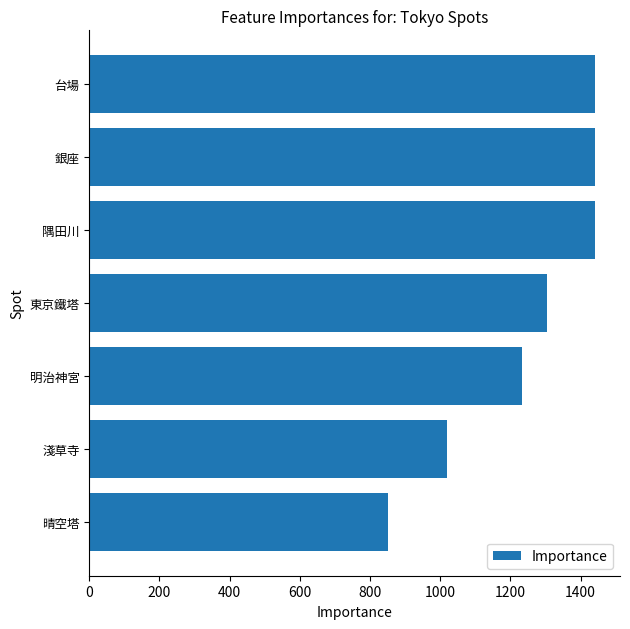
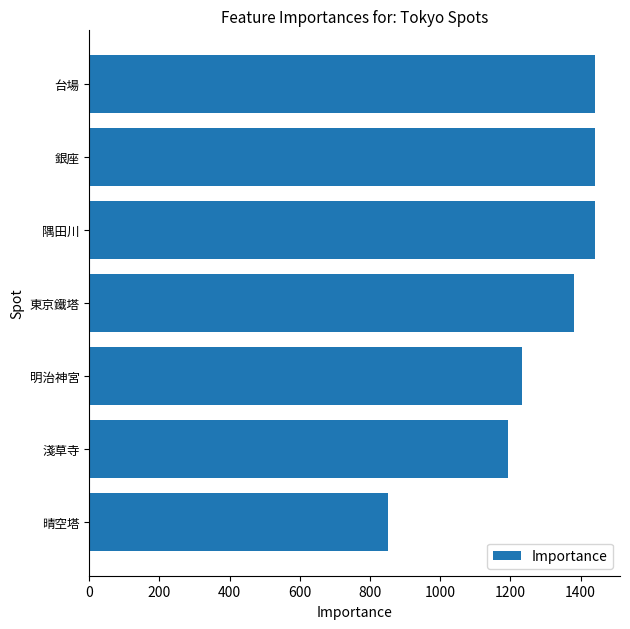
東京鐵塔: 1300 -> 1380
淺草寺: 1020 -> 1190
